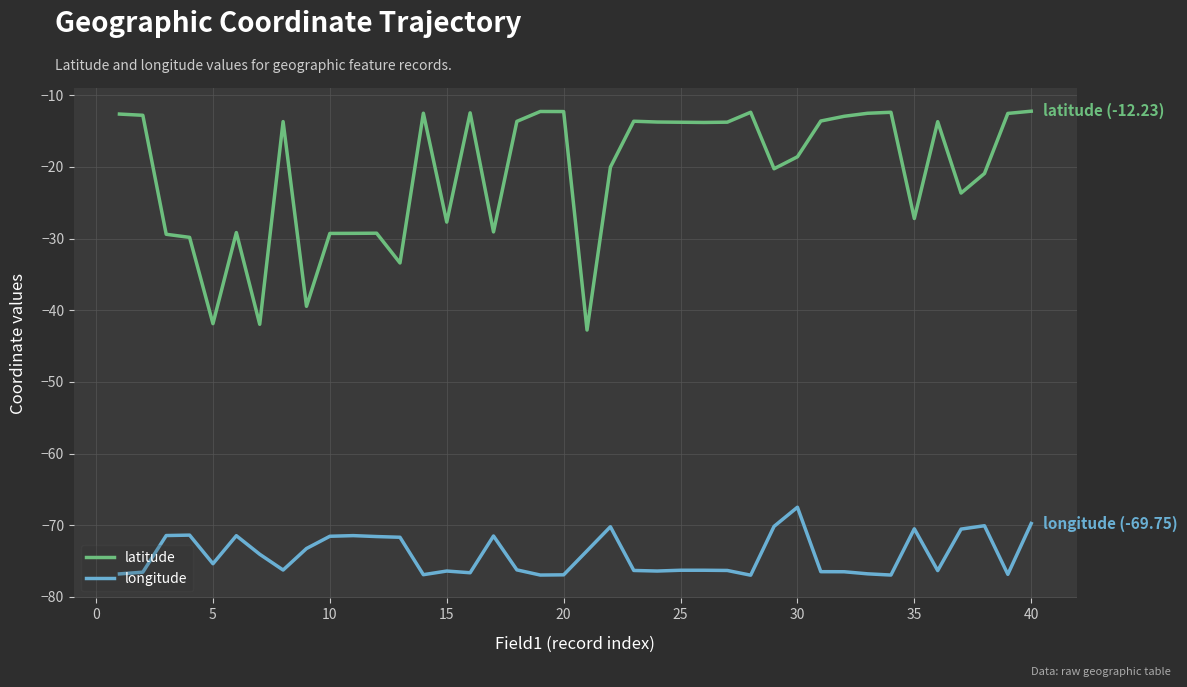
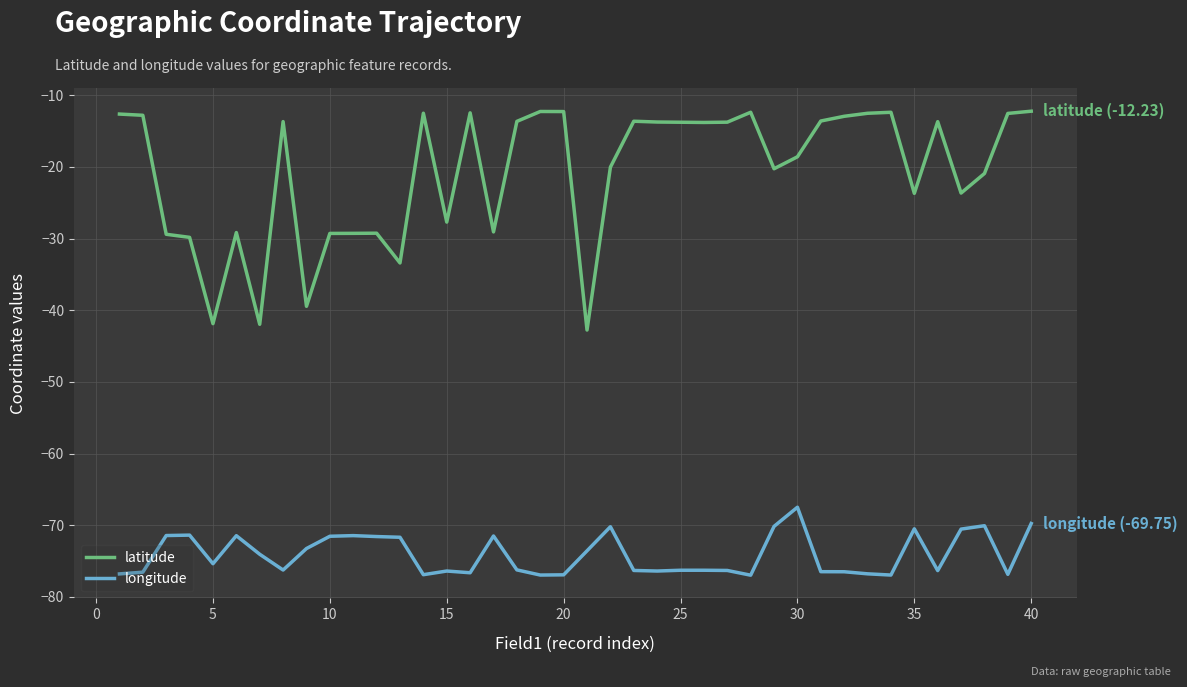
latitude, 35: -27 -> -24
